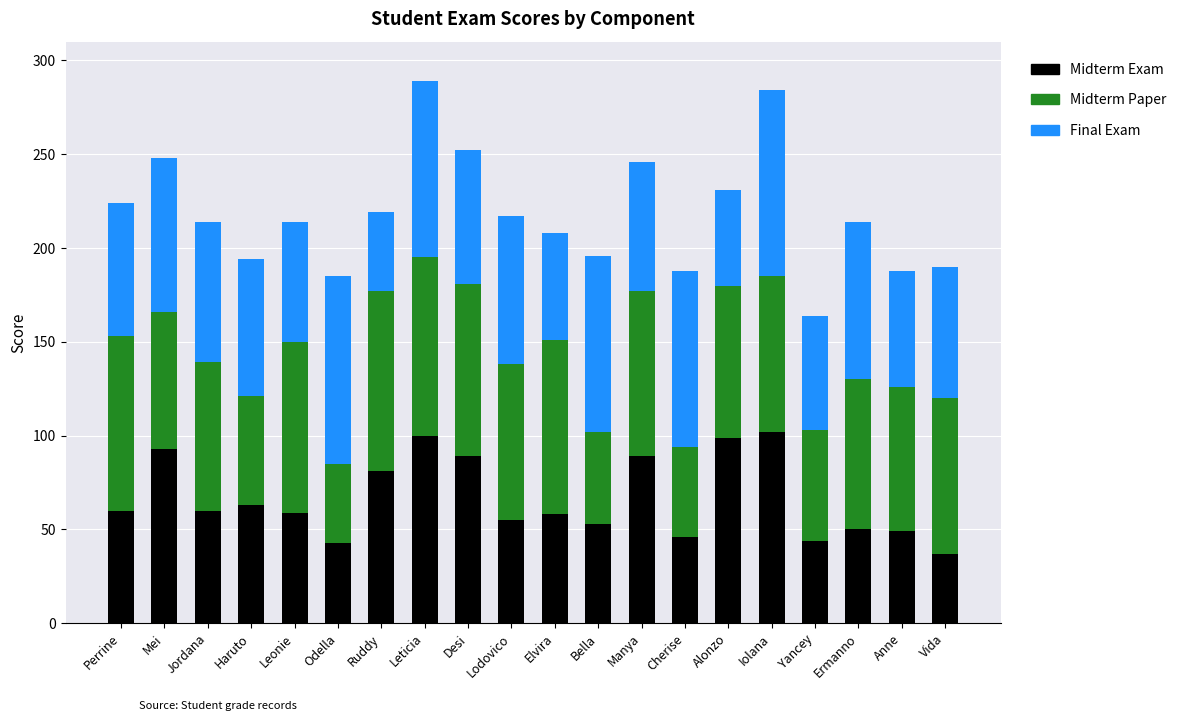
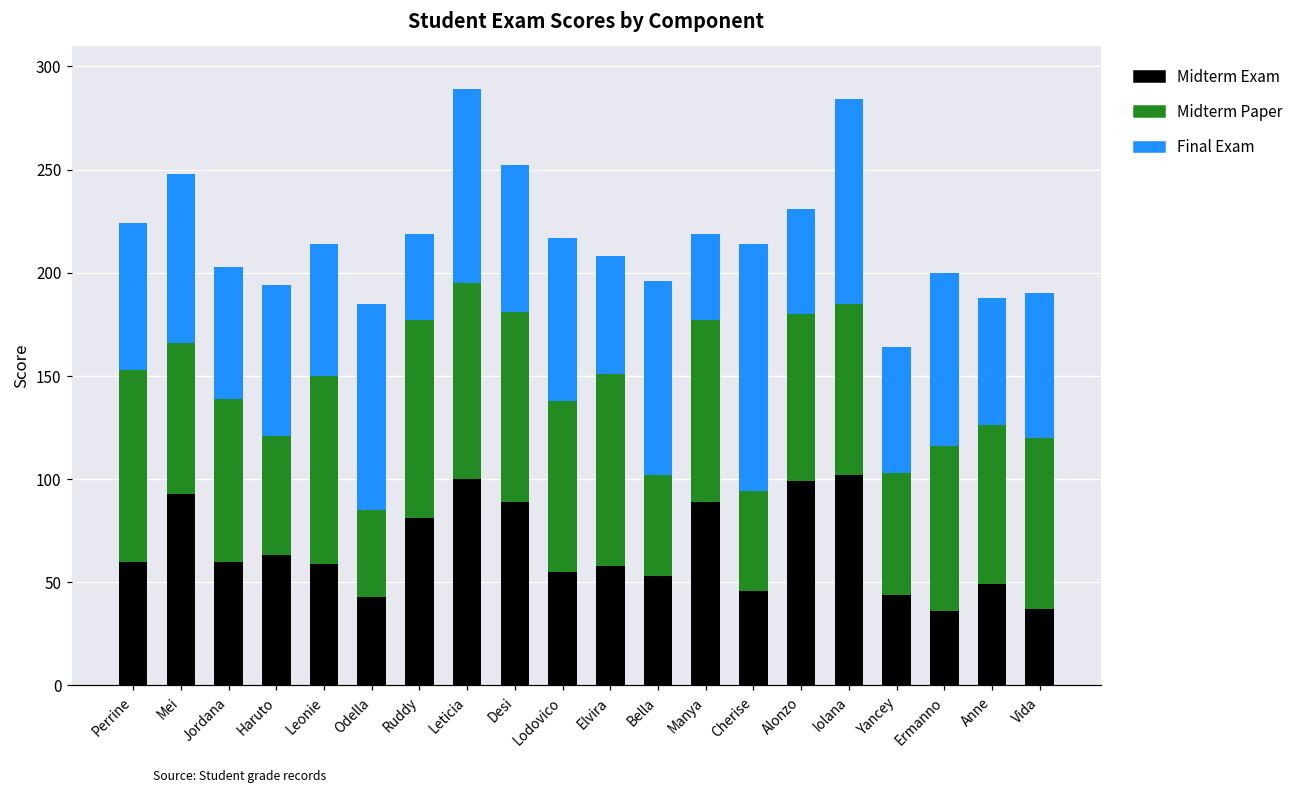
Final Exam, Jordana: 75 -> 64
Final Exam, Manya: 69 -> 42
Final Exam, Cherise: 94 -> 120
Midterm Exam, Ermanno: 50 -> 36
